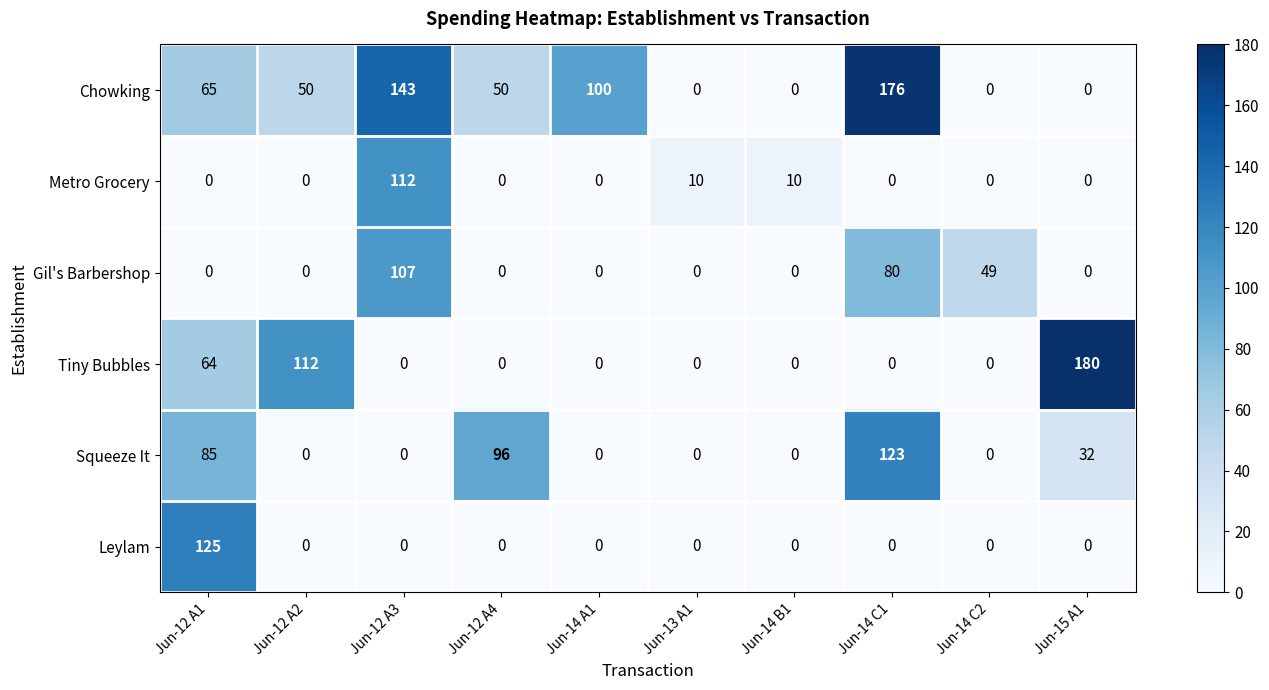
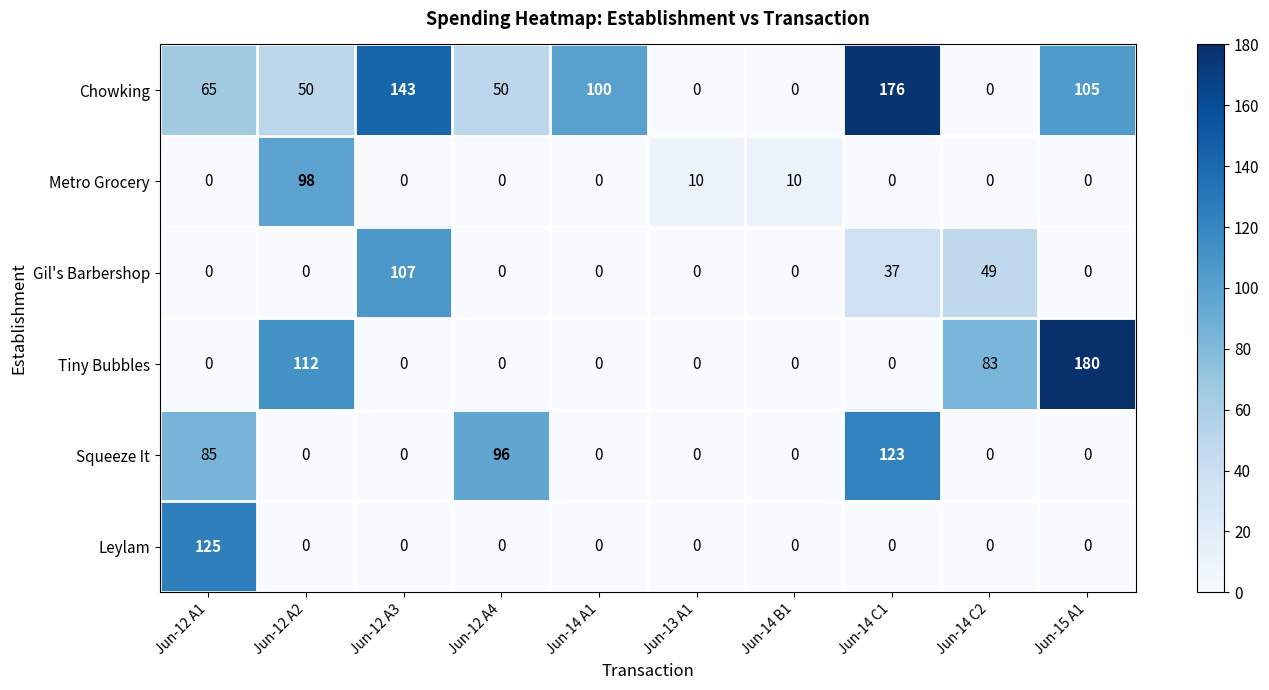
Chowking, Jun-15 A1: 0 -> 105
Metro Grocery, Jun-12 A2: 0 -> 98
Metro Grocery, Jun-12 A3: 112 -> 0
Gil's Barbershop, Jun-14 C1: 80 -> 37
Tiny Bubbles, Jun-12 A1: 64 -> 0
Tiny Bubbles, Jun-14 C2: 0 -> 83
Squeeze It, Jun-15 A1: 32 -> 0
